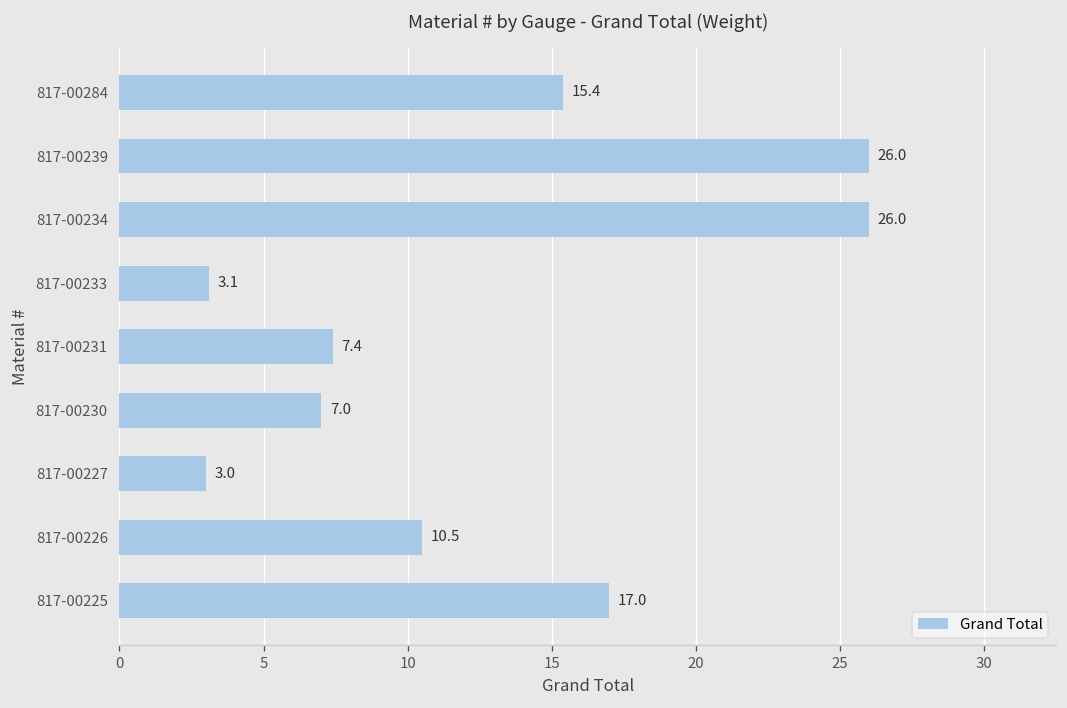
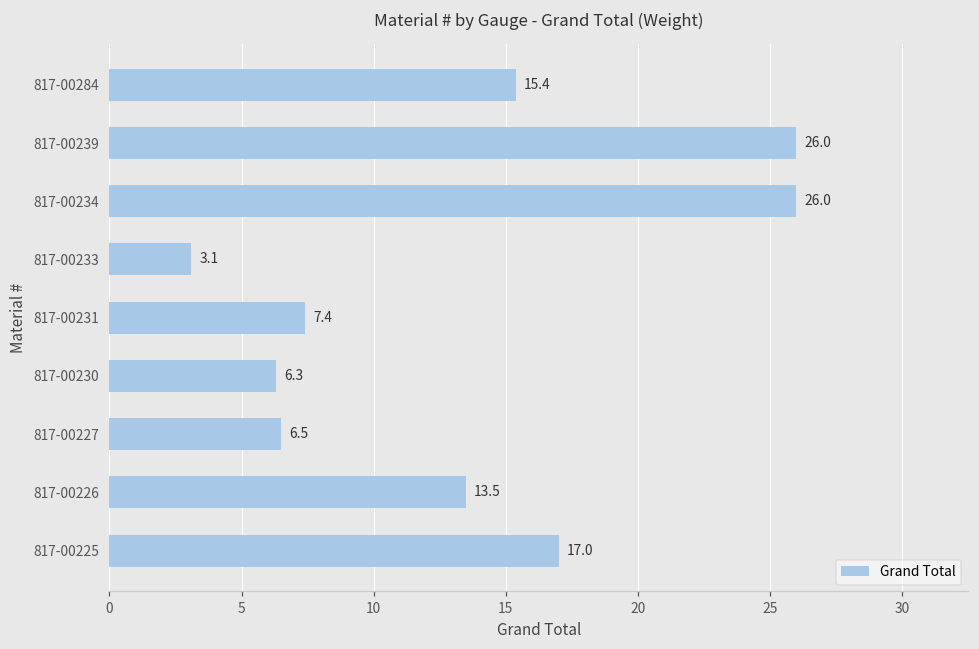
817-00230: 7.0 -> 6.3
817-00227: 3.0 -> 6.5
817-00226: 10.5 -> 13.5
